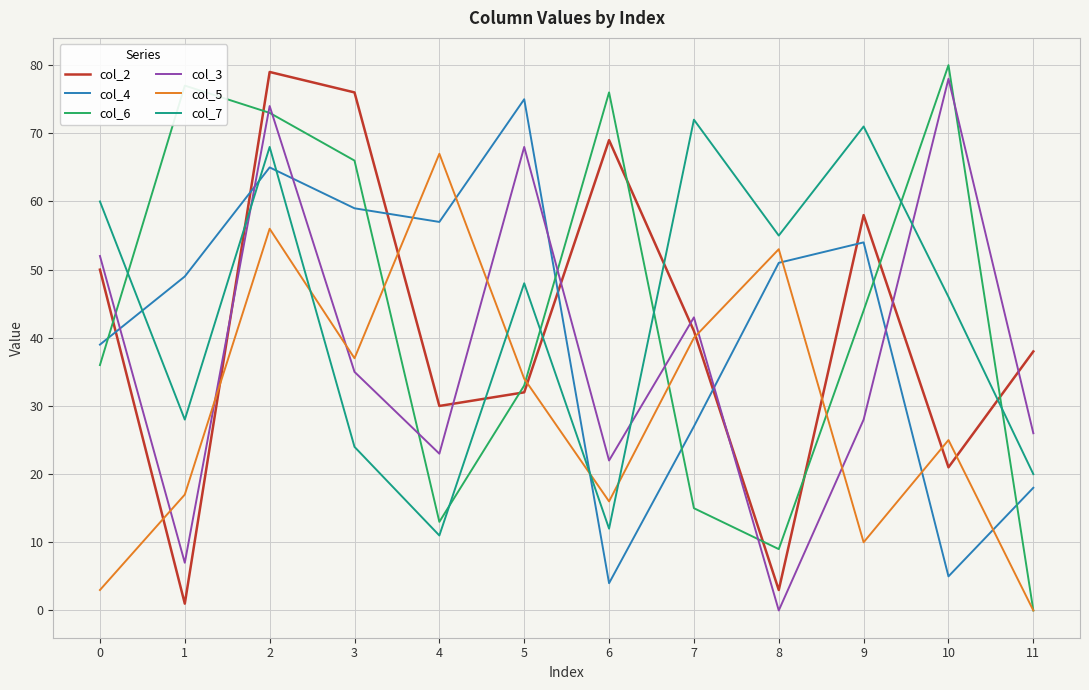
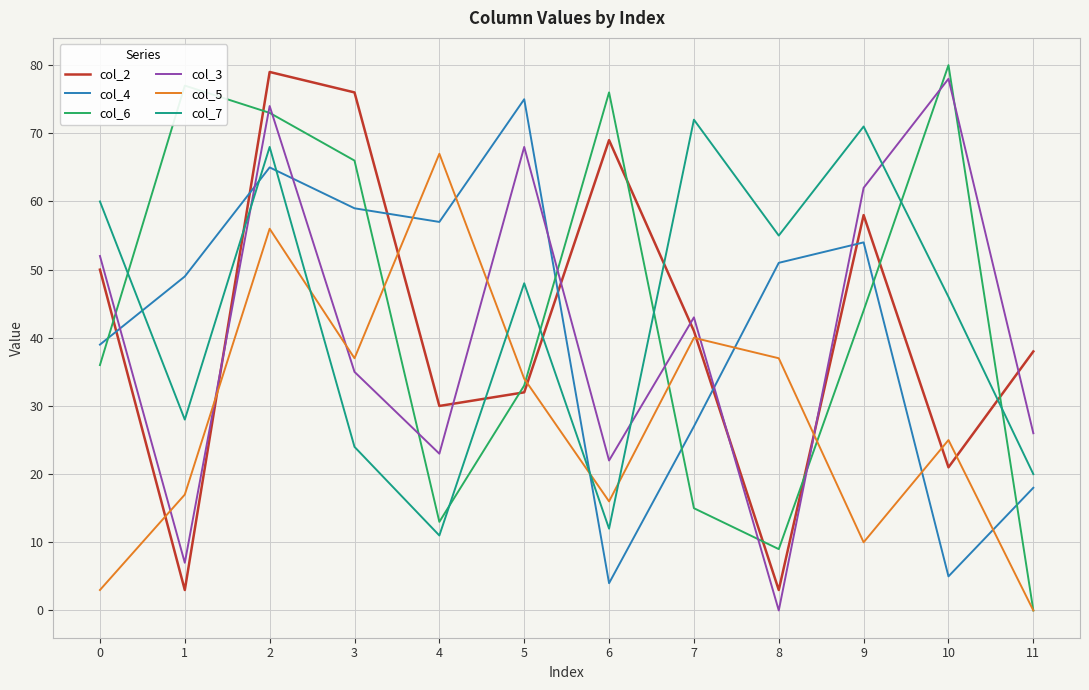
col_2, 1: 1 -> 3
col_5, 8: 53 -> 37
col_3, 9: 28 -> 62
